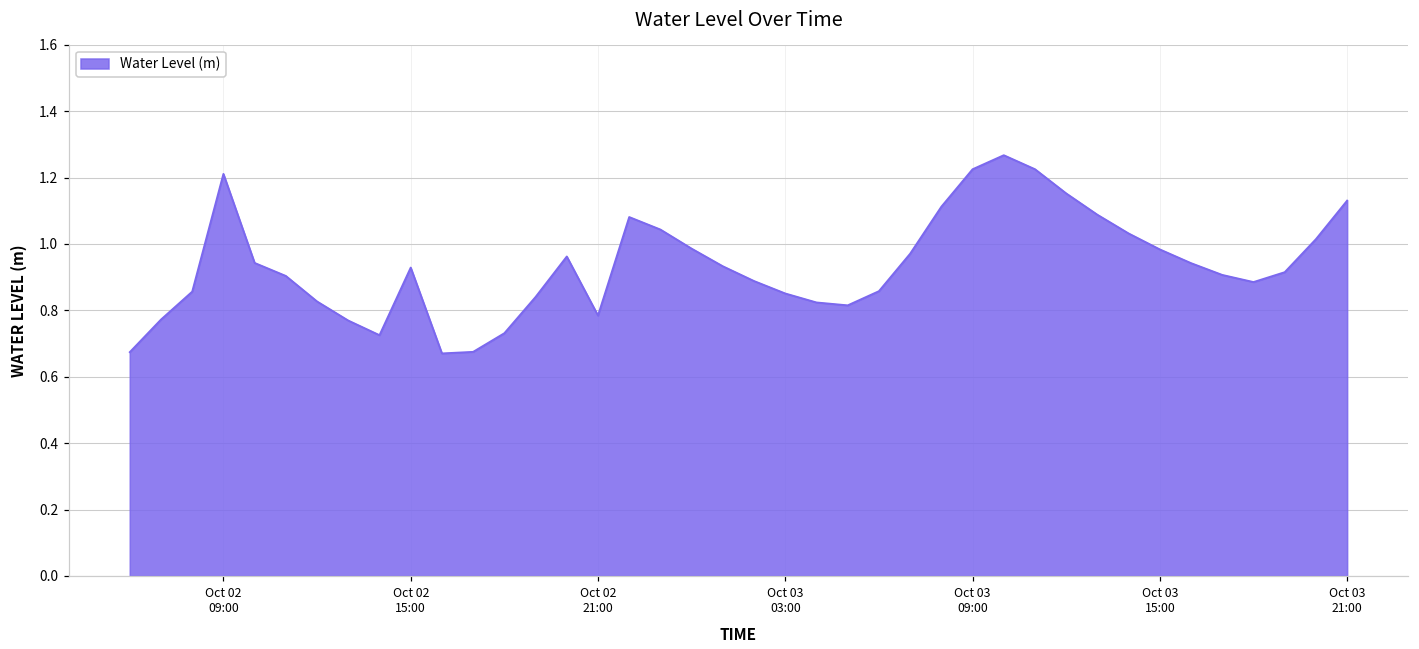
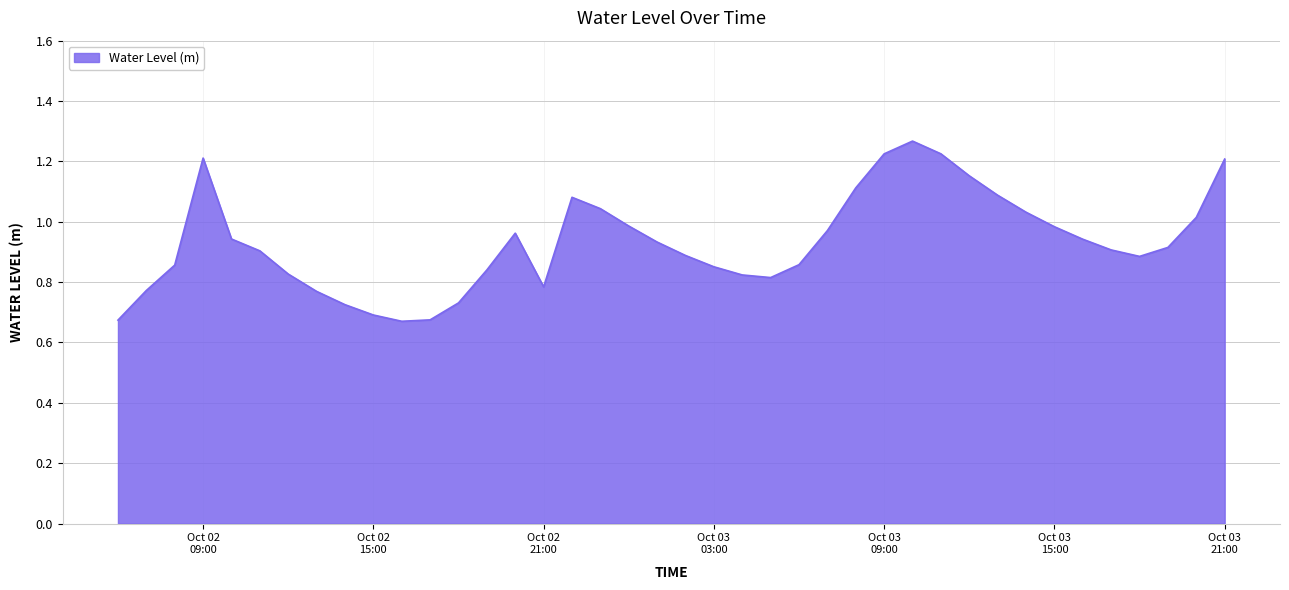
Oct 02 15:00: 0.93 -> 0.69
Oct 03 21:00: 1.13 -> 1.21
